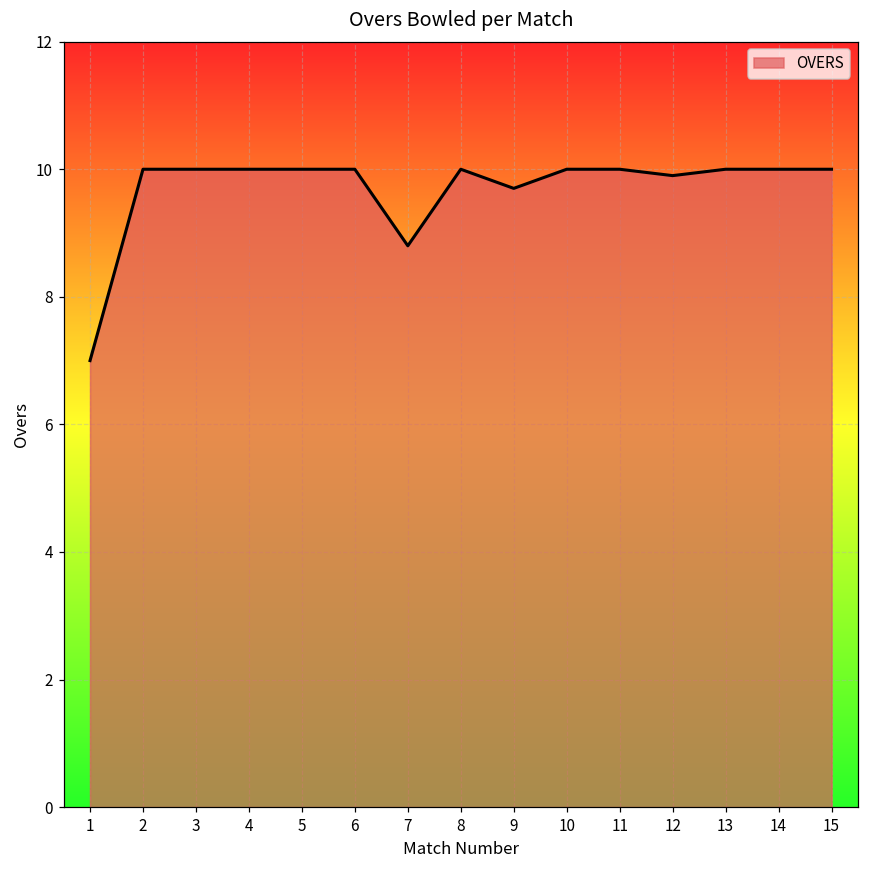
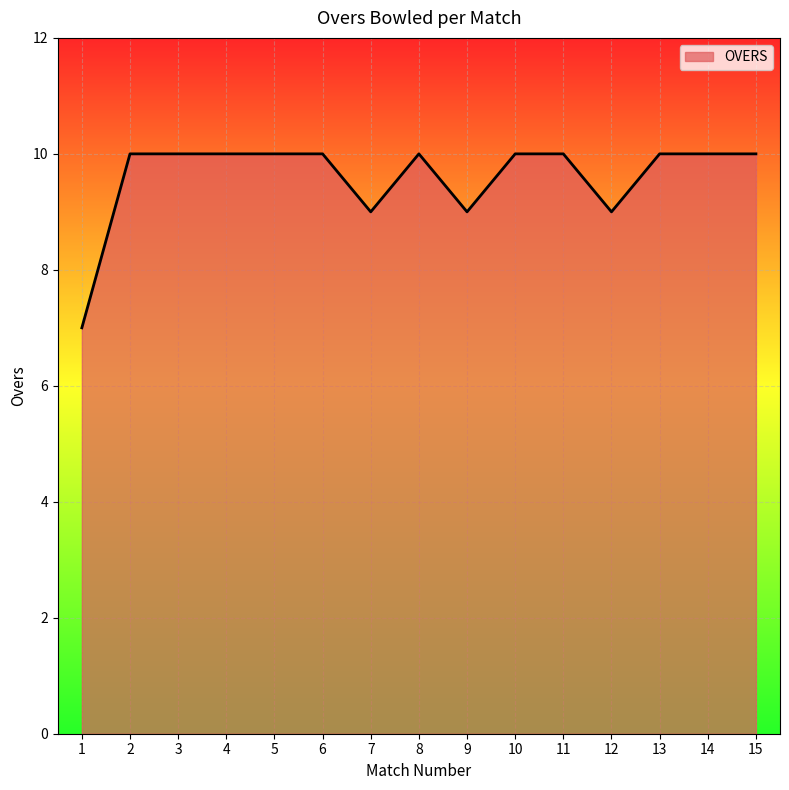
7: 8.8 -> 9.0
9: 9.7 -> 9.0
12: 9.9 -> 9.0
